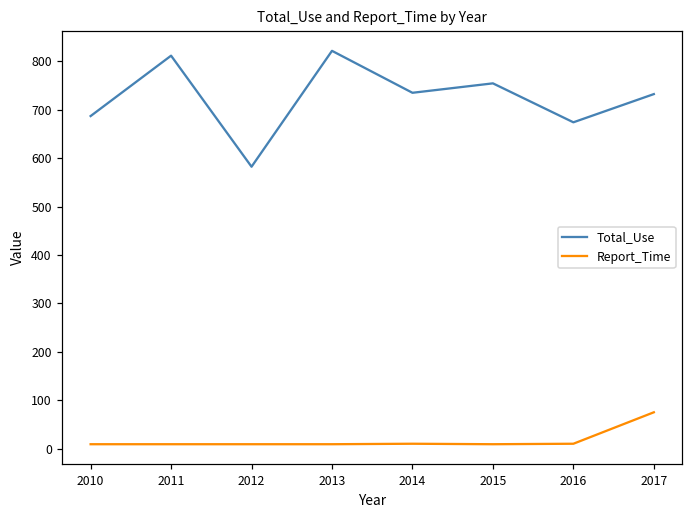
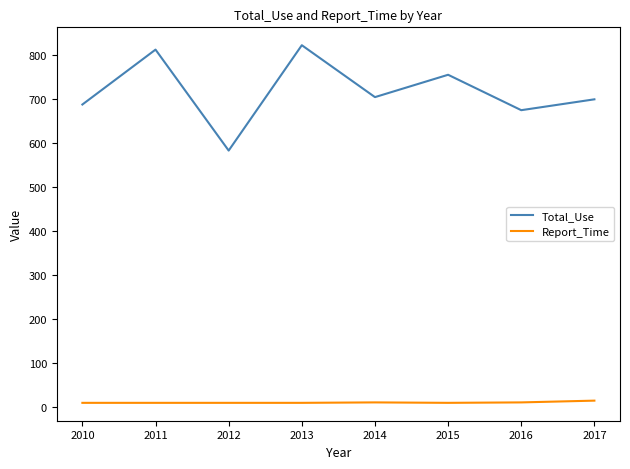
Total_Use, 2014: 740 -> 700
Total_Use, 2017: 730 -> 700
Report_Time, 2017: 80 -> 10
